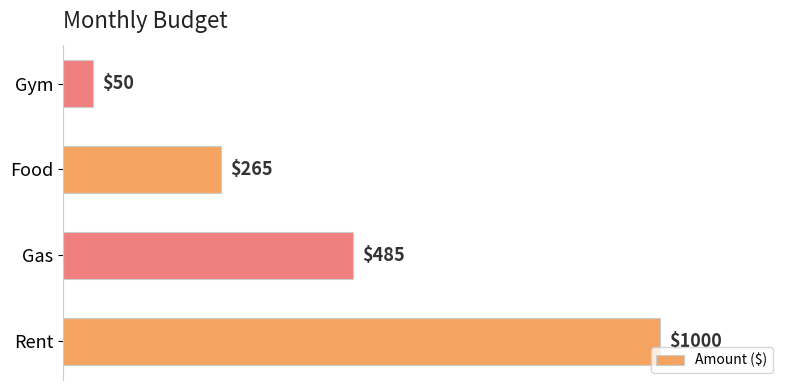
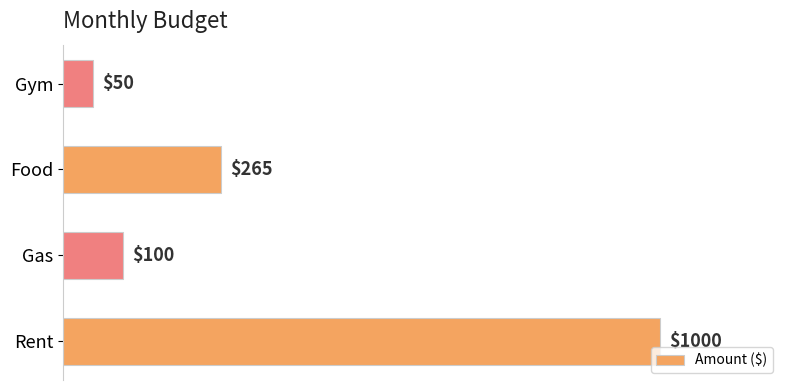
Gas: $485 -> $100
